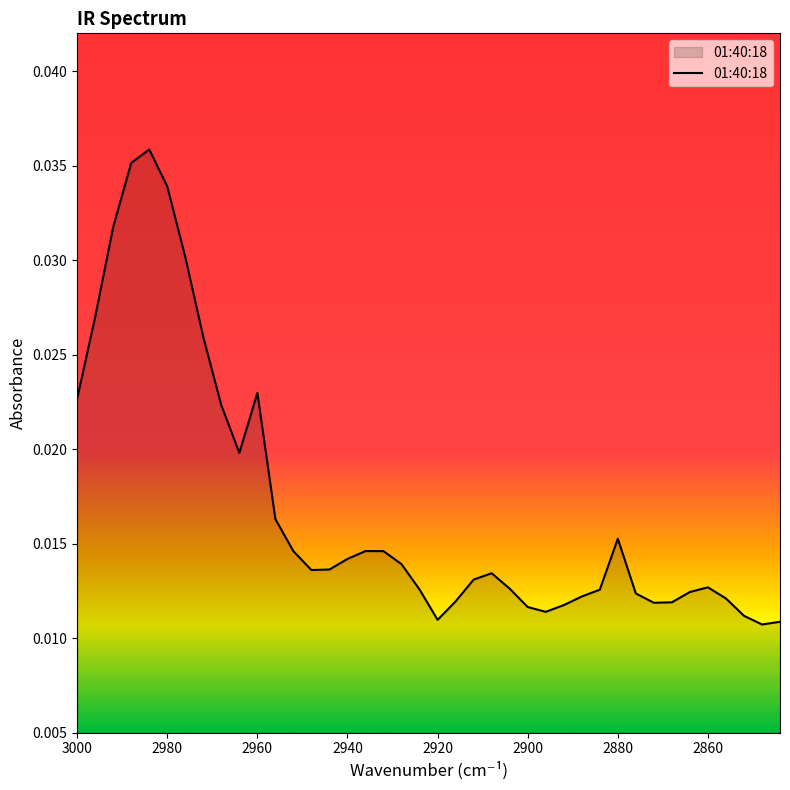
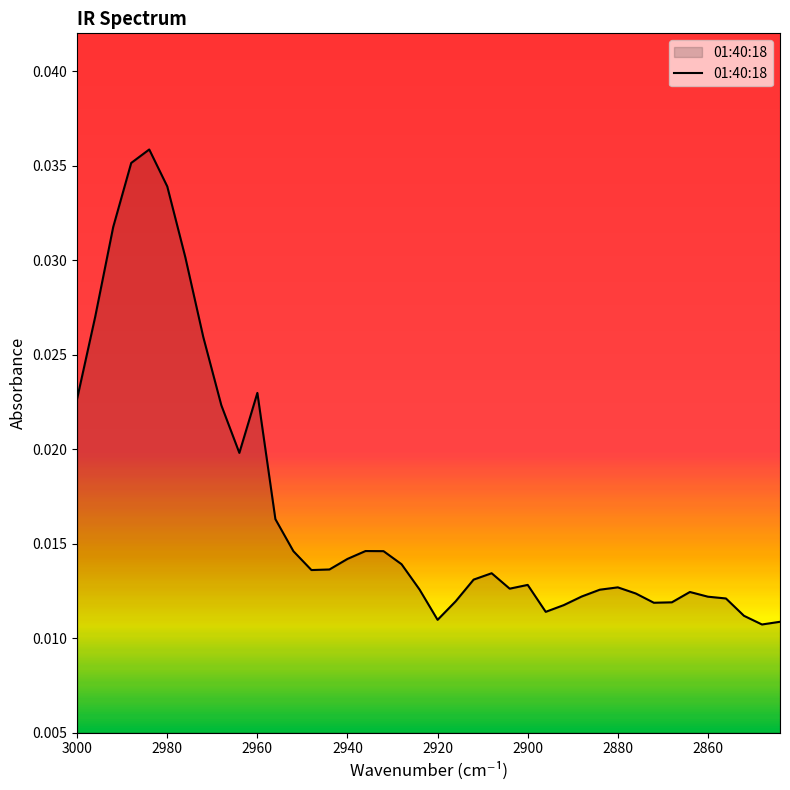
2900: 0.0116 -> 0.0128
2880: 0.0153 -> 0.0127
2860: 0.0127 -> 0.0122
